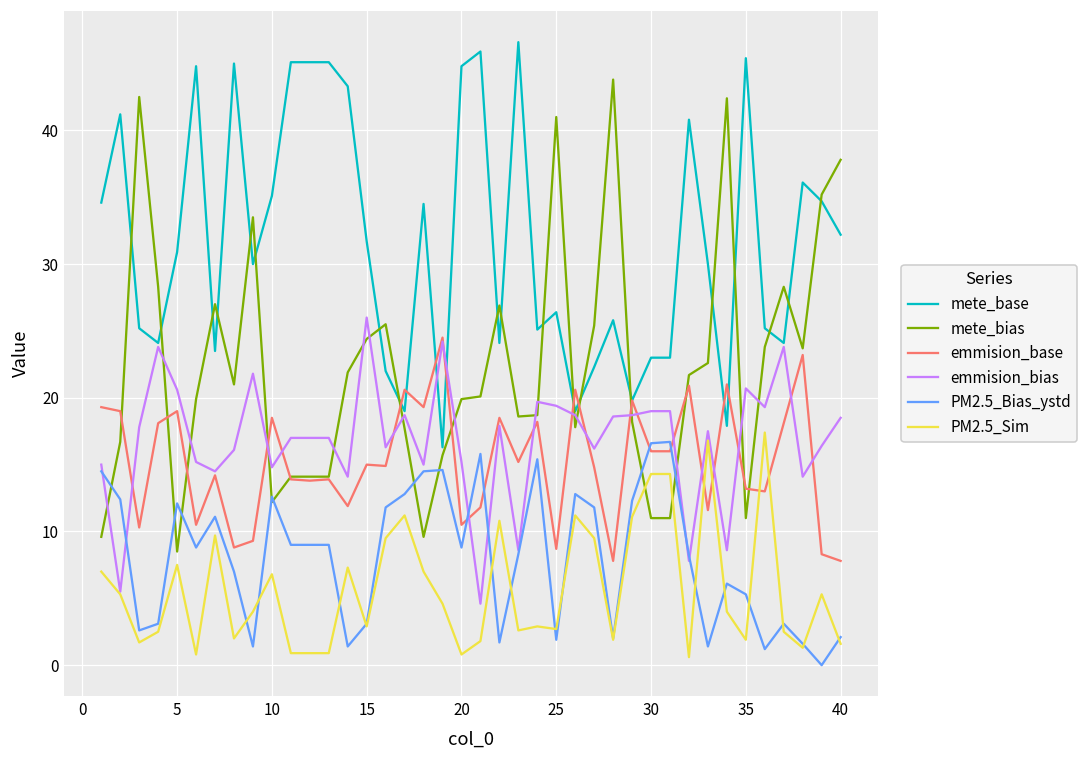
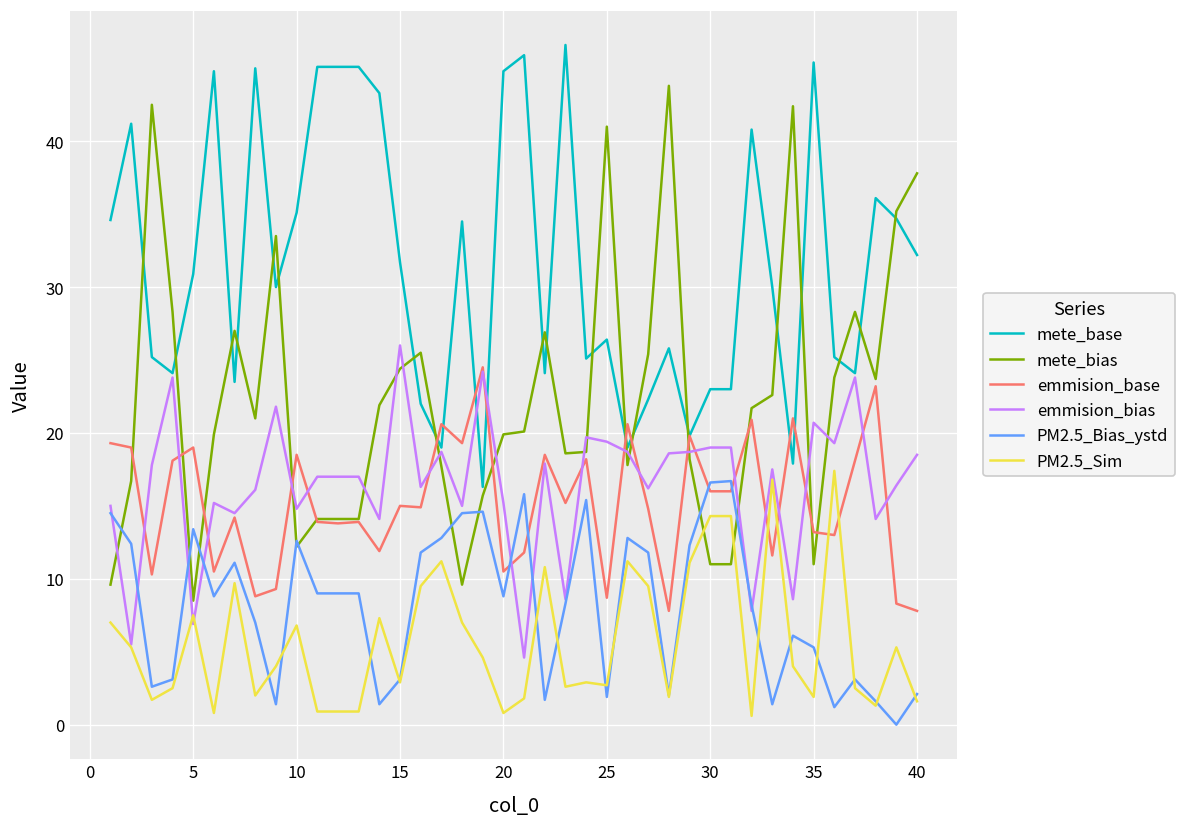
emmision_bias, 5: 20.6 -> 6.9
PM2.5_Bias_ystd, 5: 12.1 -> 13.4
